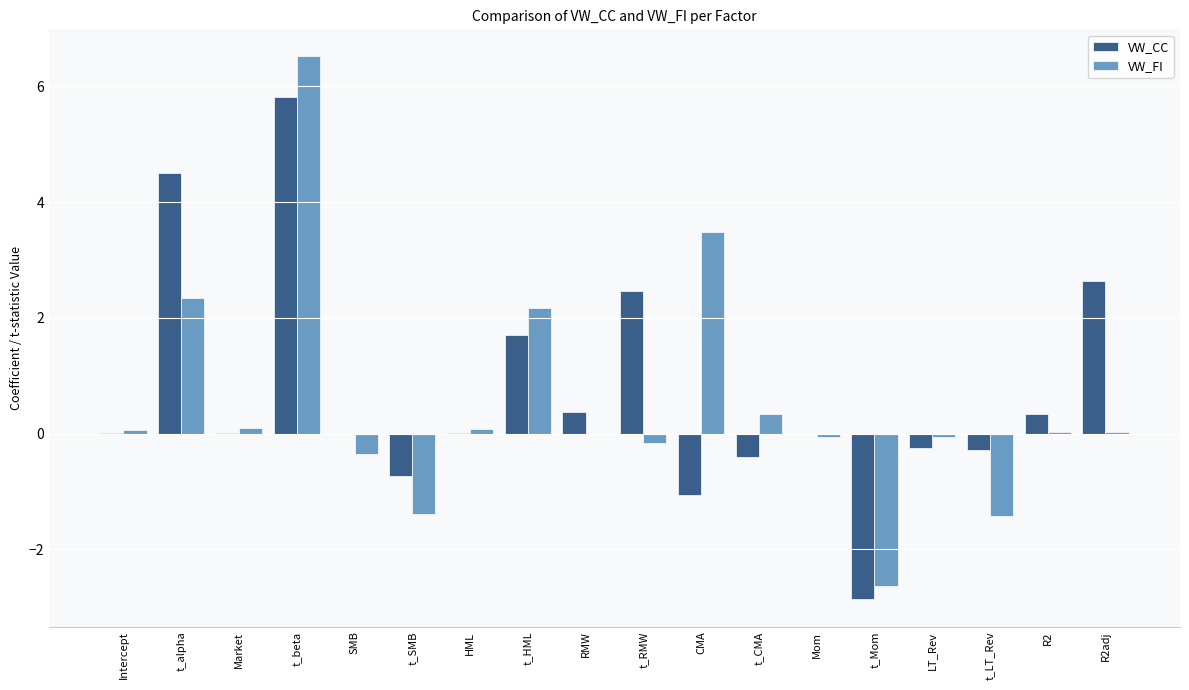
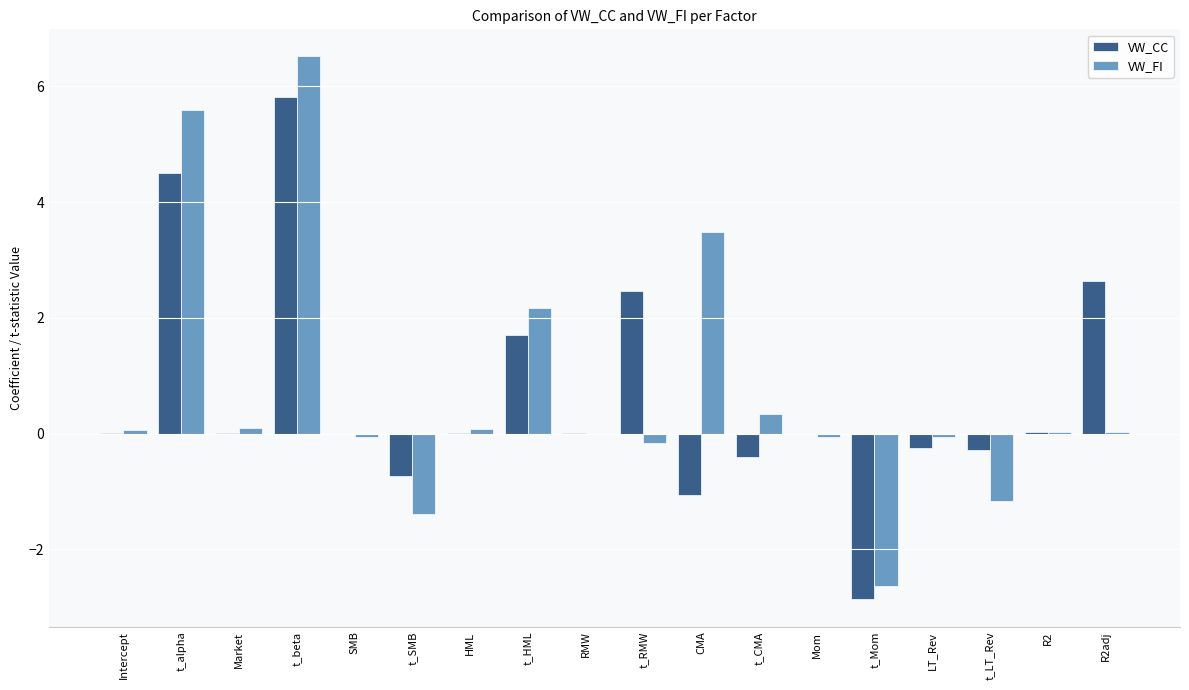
VW_FI, t_alpha: 2.3 -> 5.6
VW_FI, SMB: -0.3 -> -0.1
VW_CC, RMW: 0.4 -> 0.0
VW_FI, t_LT_Rev: -1.4 -> -1.2
VW_CC, R2: 0.3 -> 0.0
